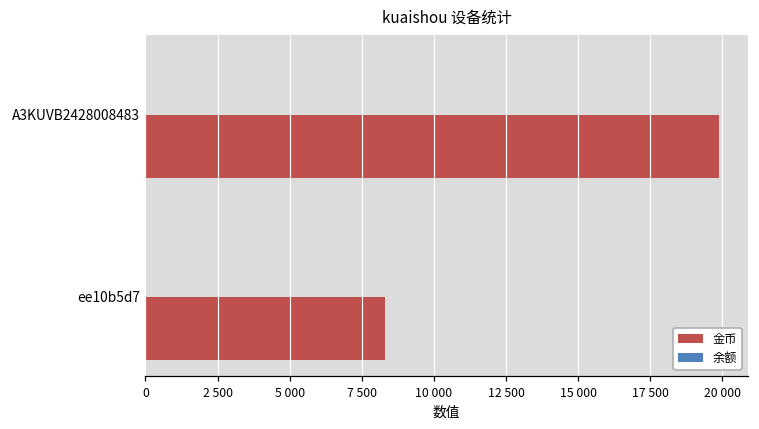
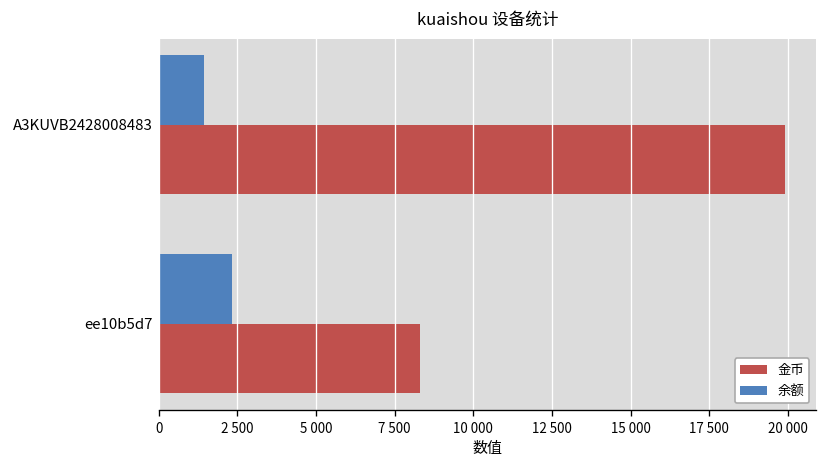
余额, A3KUVB2428008483: 0 -> 1400
余额, ee10b5d7: 0 -> 2300
